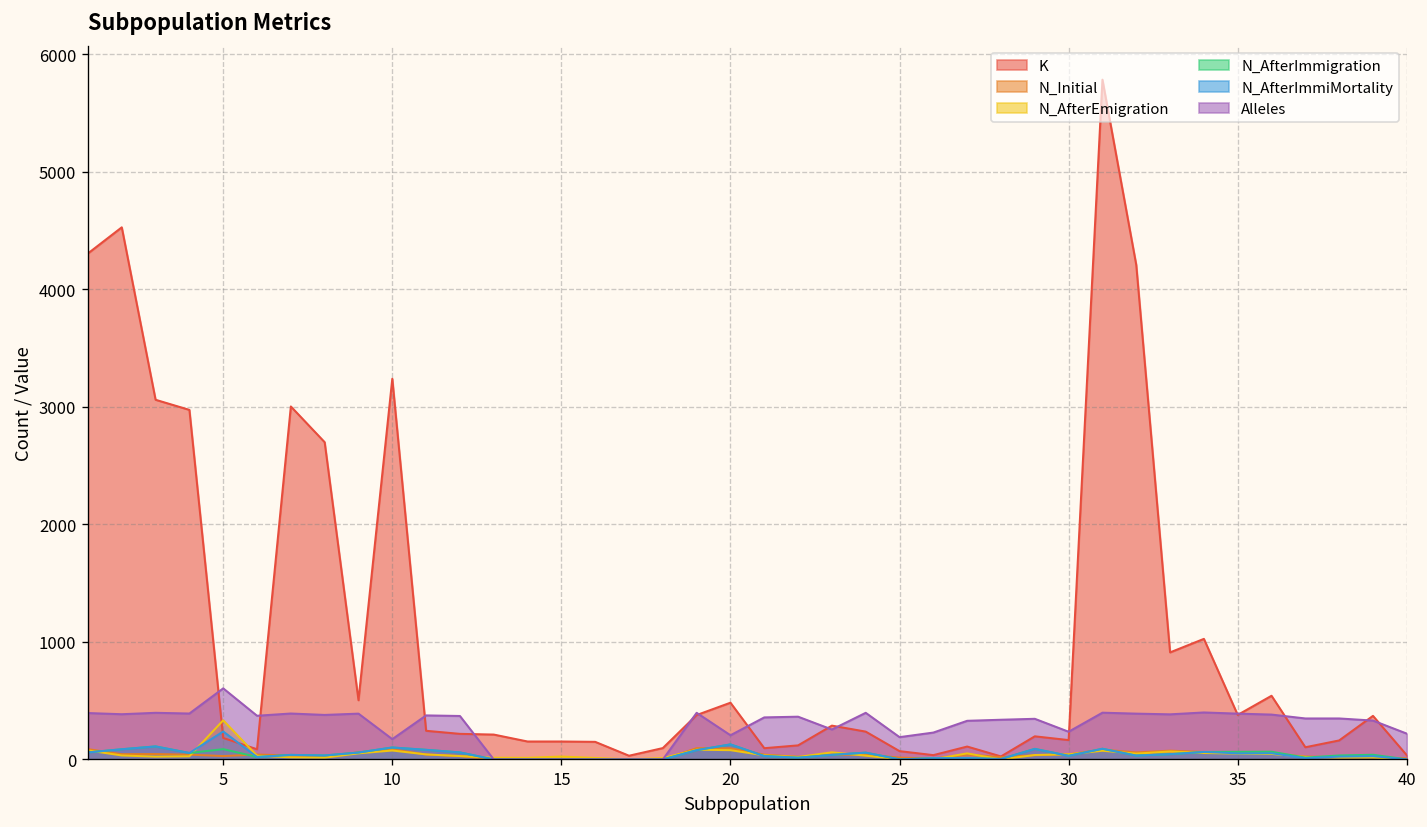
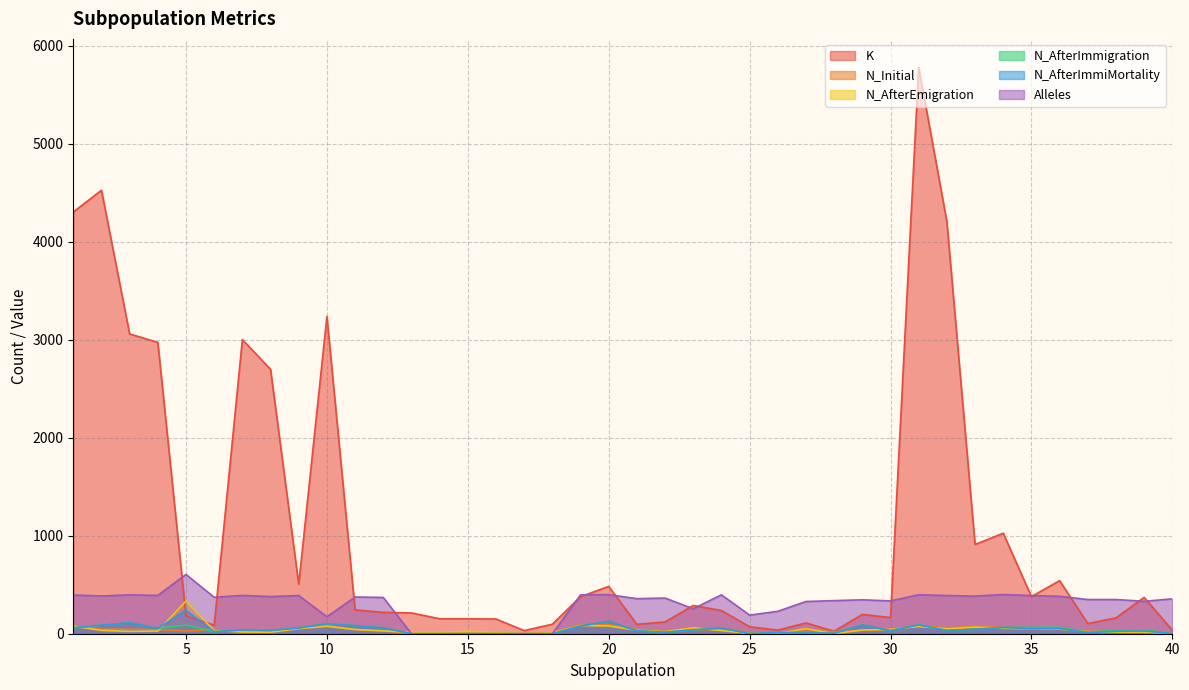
Alleles, 20: 200 -> 400
Alleles, 30: 200 -> 300
Alleles, 40: 200 -> 400
